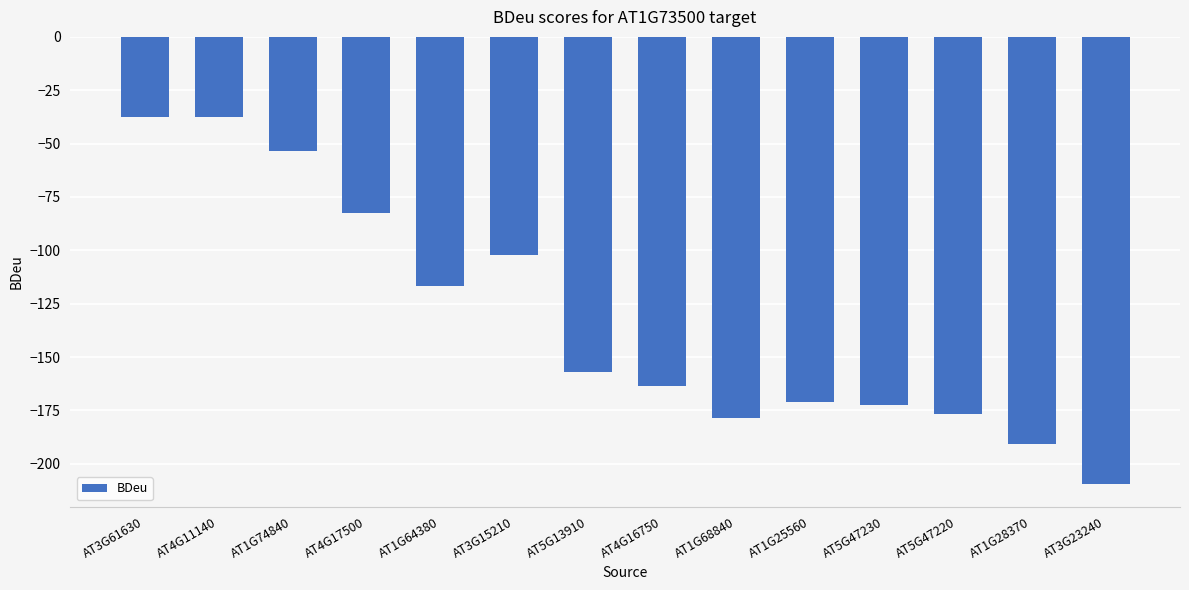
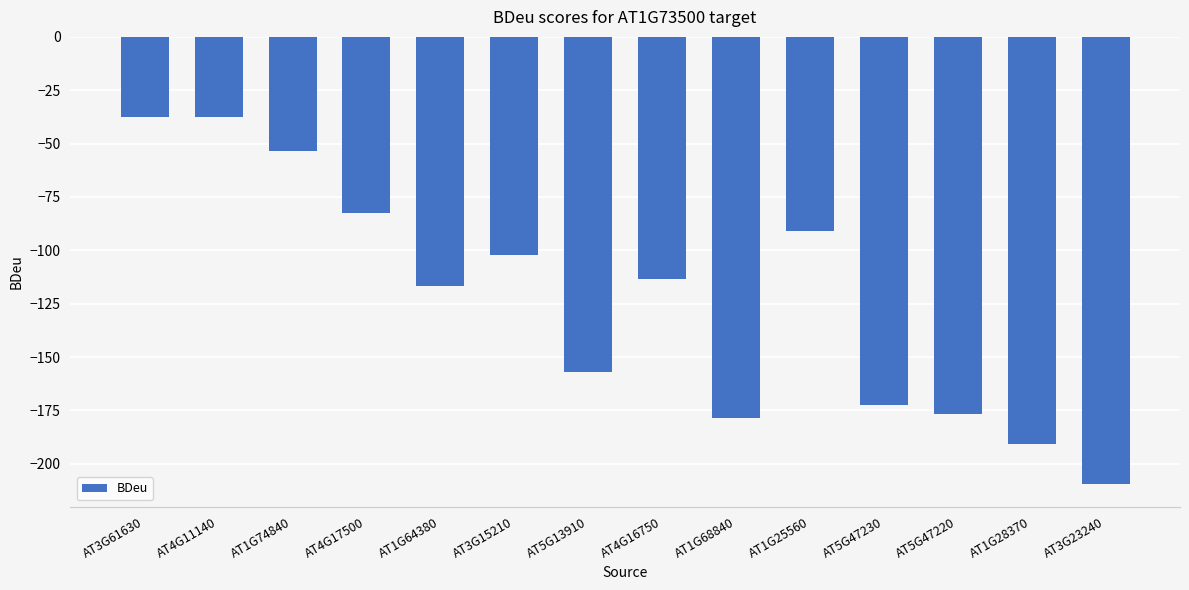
AT4G16750: -164 -> -113
AT1G25560: -171 -> -91
